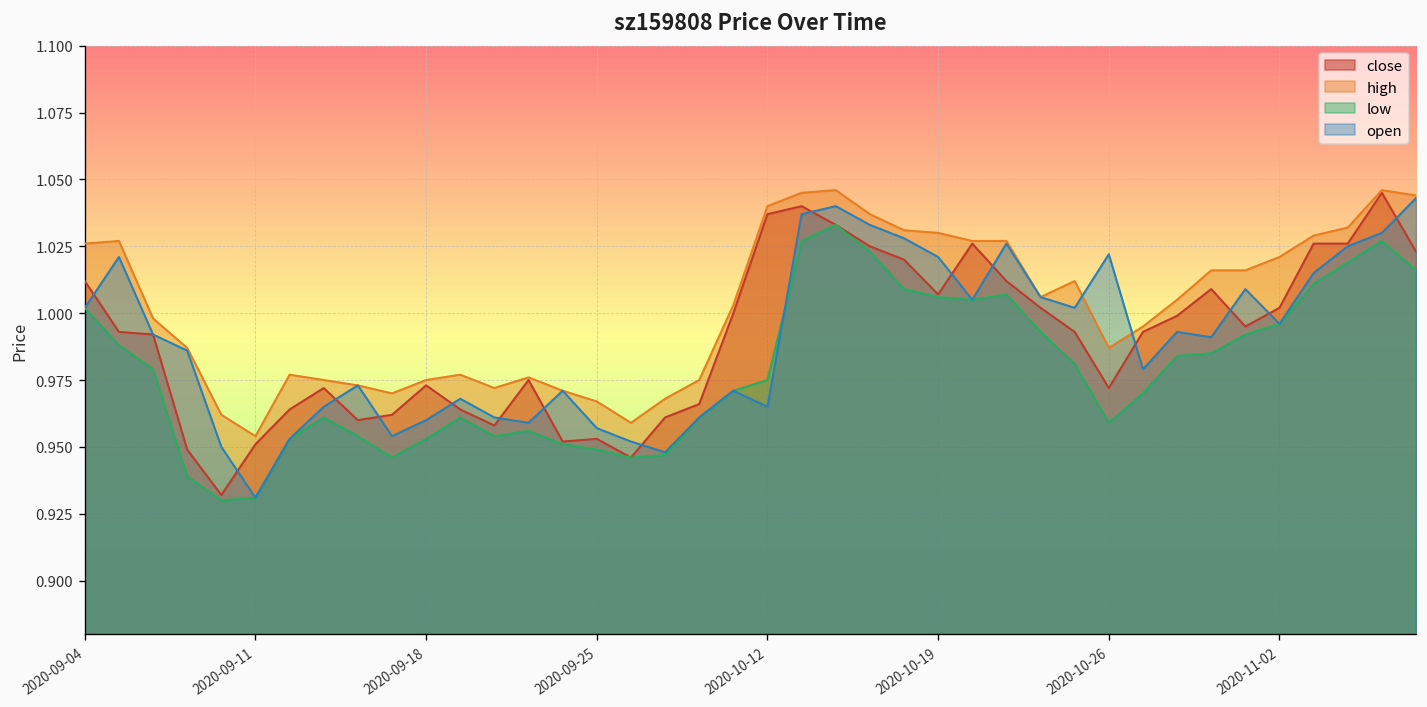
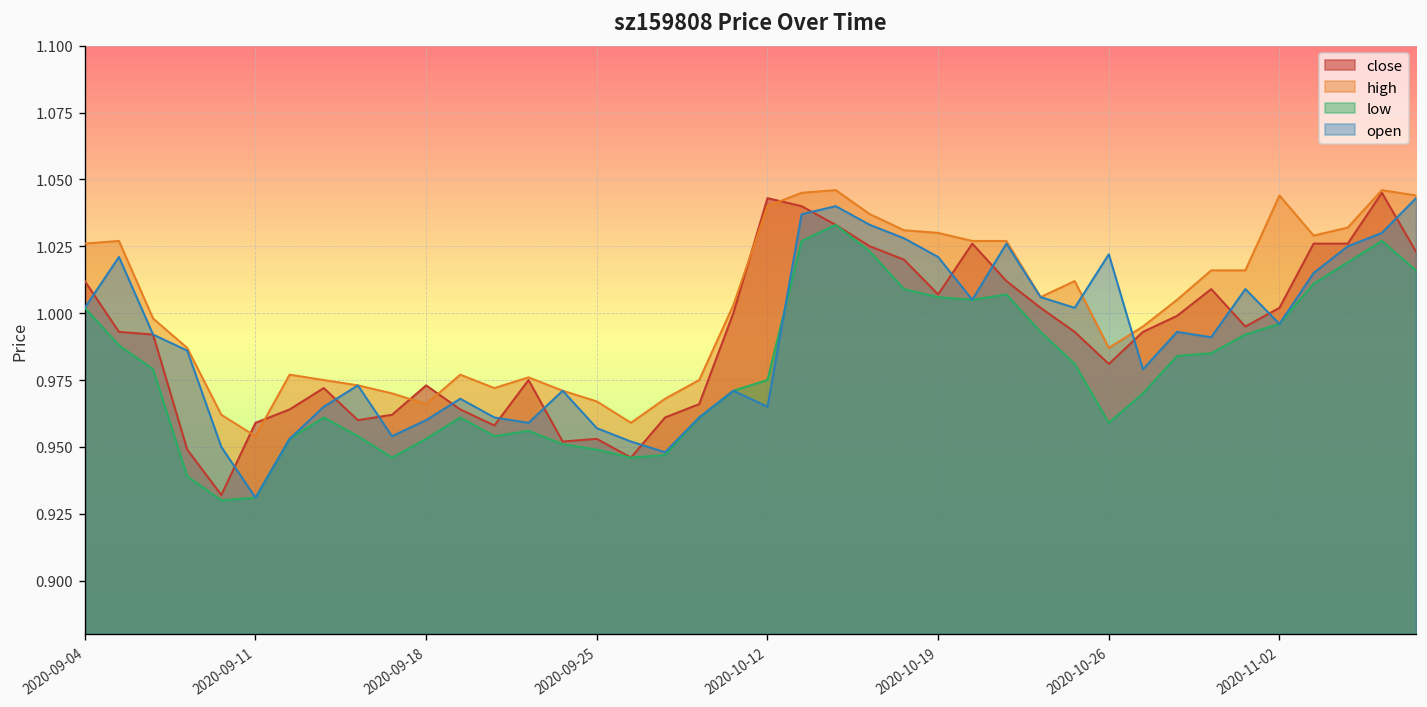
close, 2020-09-11: 0.951 -> 0.959
high, 2020-09-18: 0.975 -> 0.966
close, 2020-10-12: 1.037 -> 1.043
close, 2020-10-26: 0.972 -> 0.981
high, 2020-11-02: 1.021 -> 1.044
